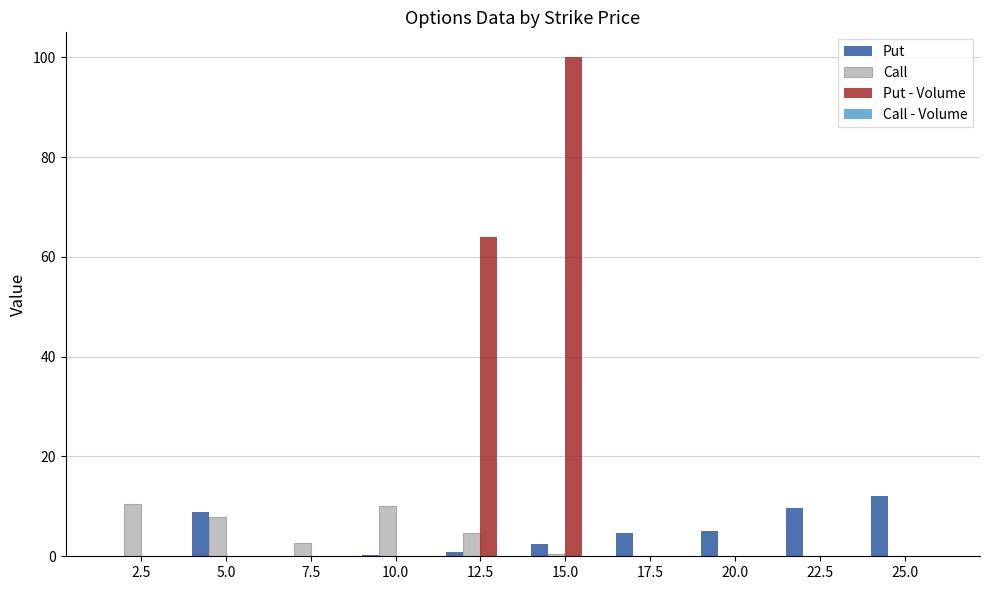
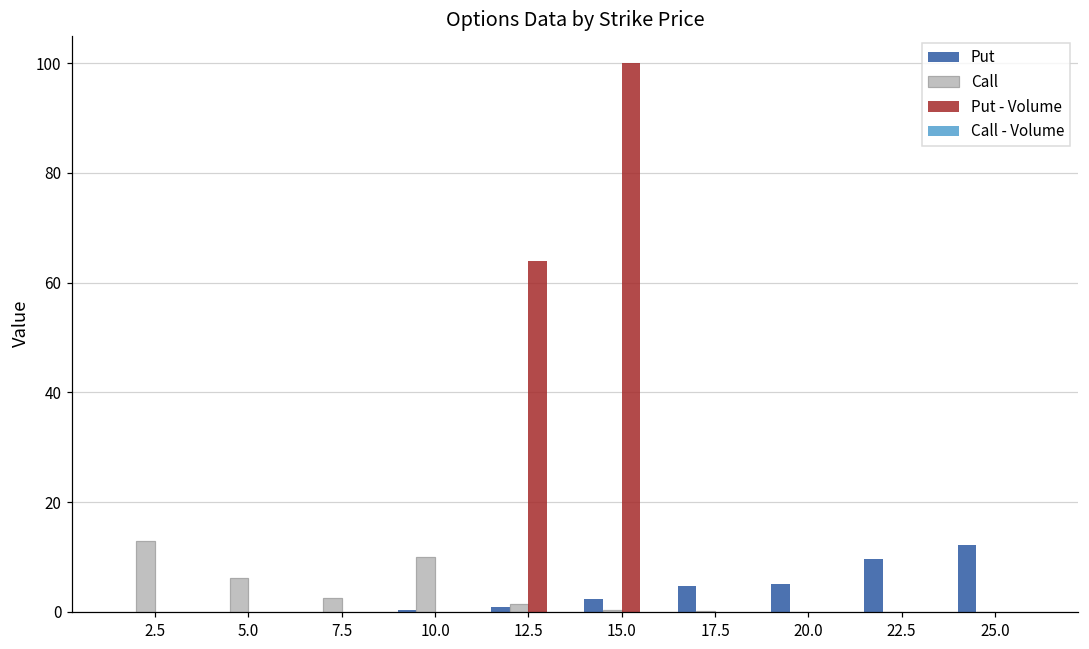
Call, 2.5: 10 -> 13
Put, 5.0: 9 -> 0
Call, 5.0: 8 -> 6
Call, 12.5: 5 -> 1
